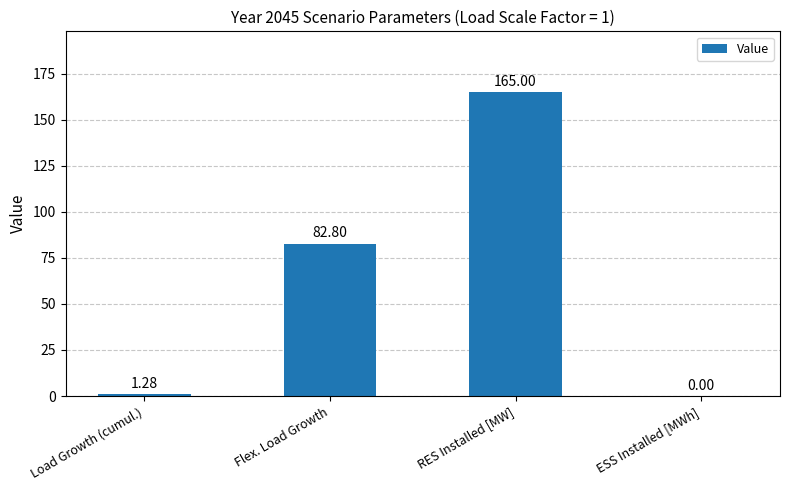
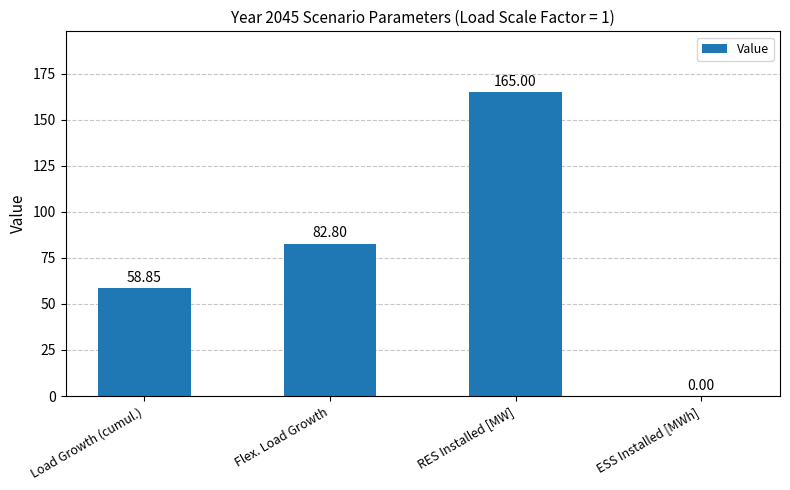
Load Growth (cumul.): 1.28 -> 58.85
